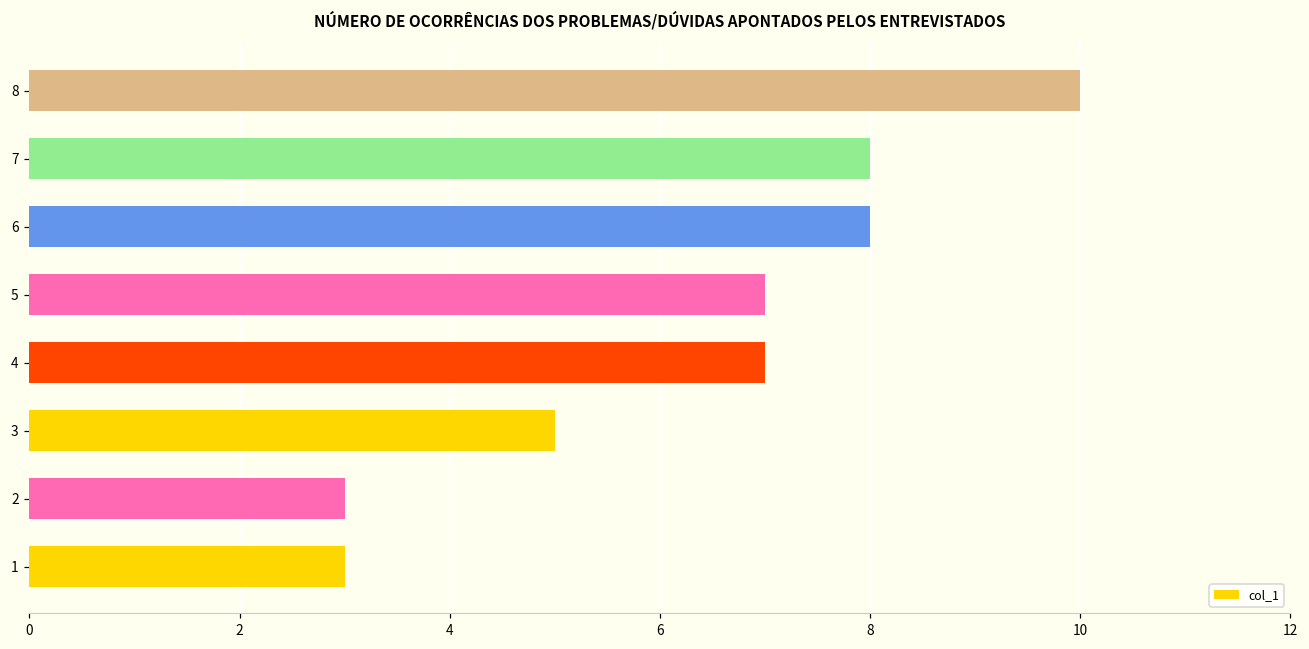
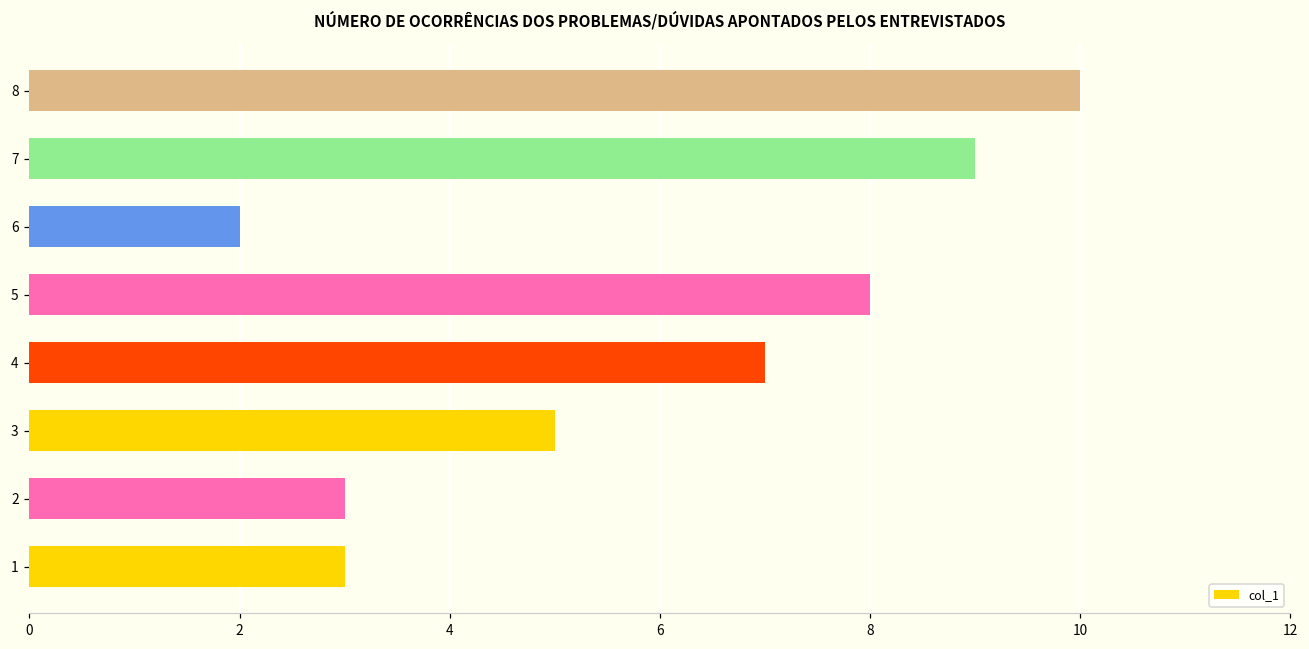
7: 8 -> 9
6: 8 -> 2
5: 7 -> 8
